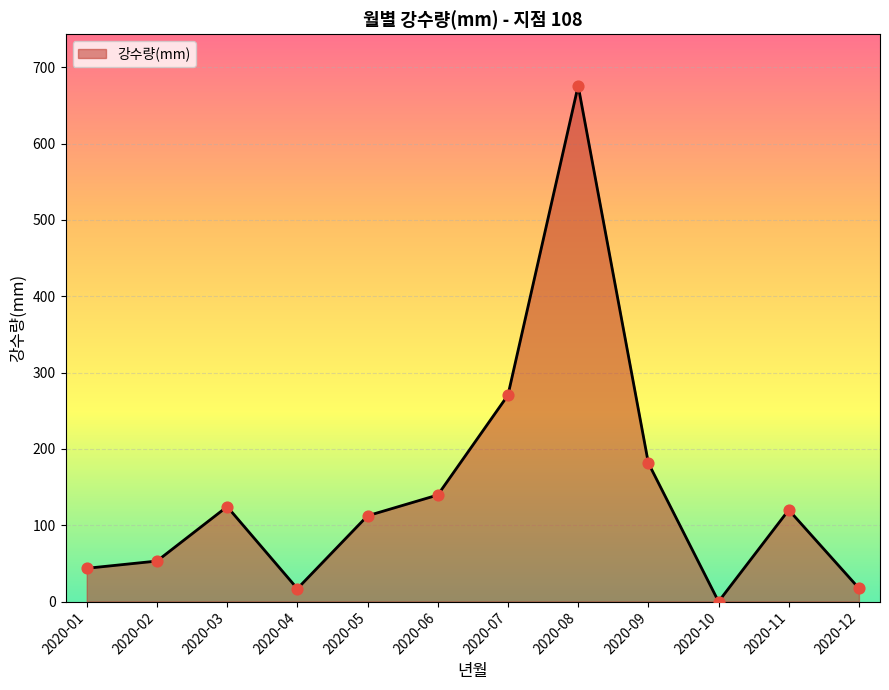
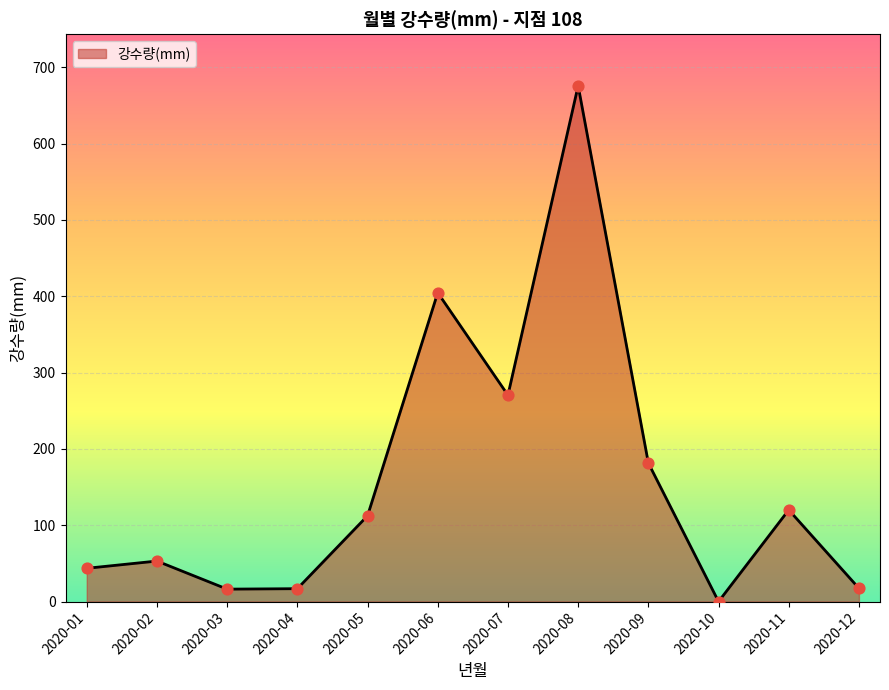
2020-03: 120 -> 20
2020-06: 140 -> 400
